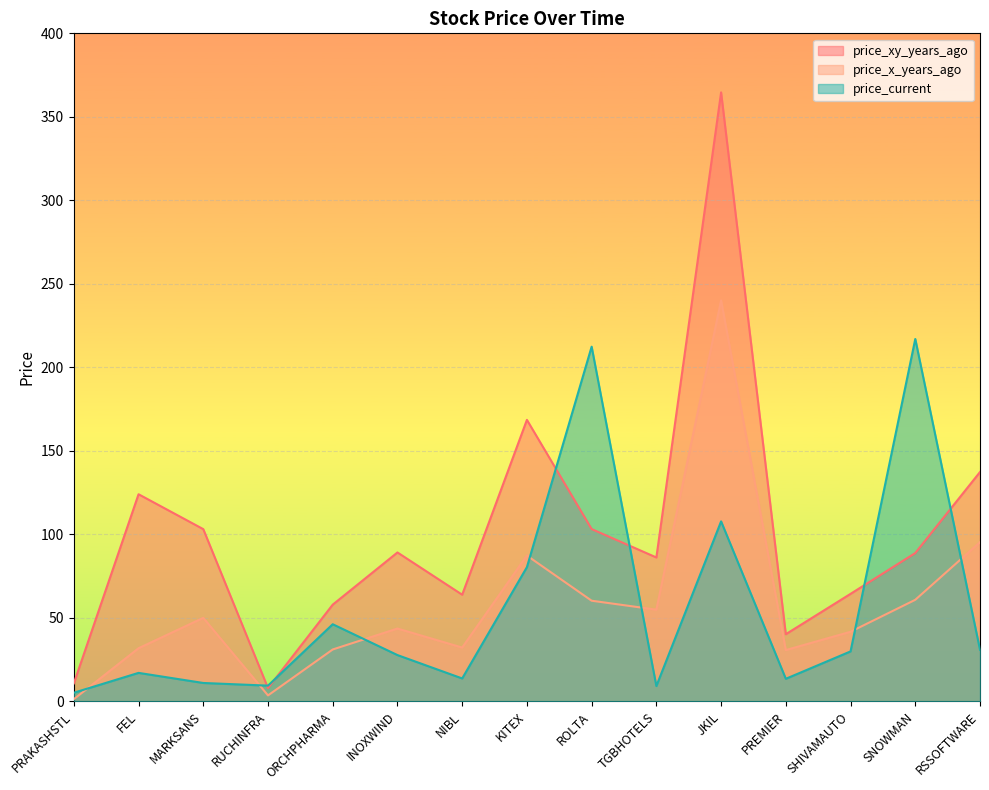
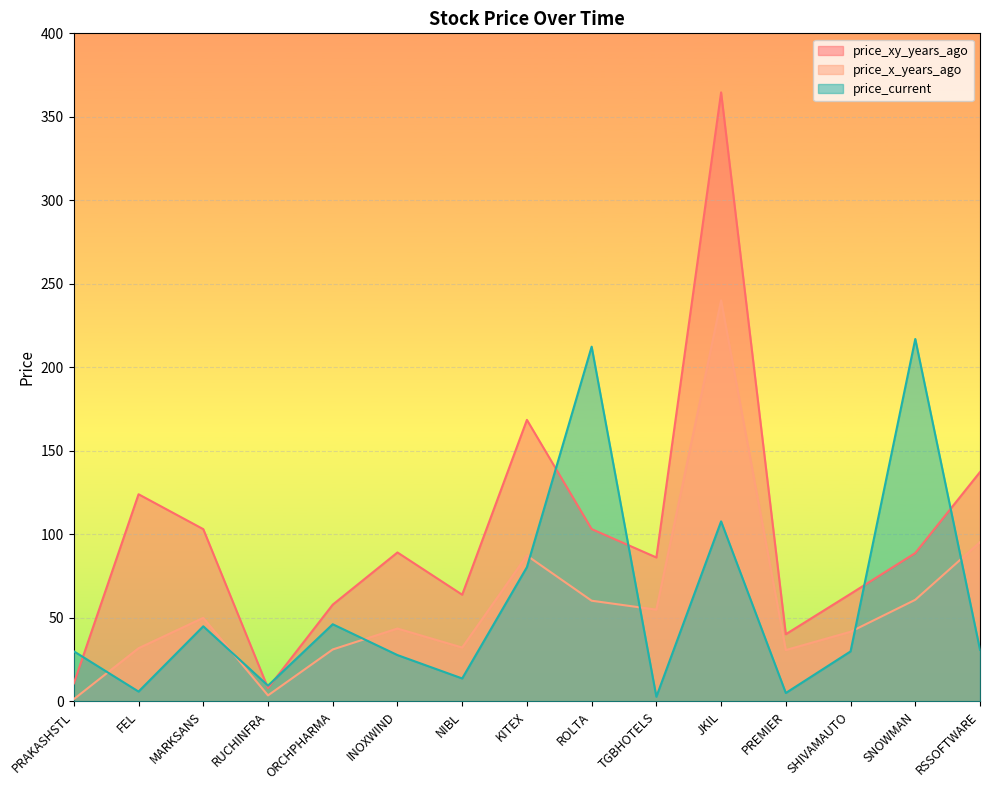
price_current, PRAKASHSTL: 5 -> 30
price_current, FEL: 17 -> 6
price_current, MARKSANS: 11 -> 45
price_current, TGBHOTELS: 9 -> 3
price_current, PREMIER: 14 -> 5
